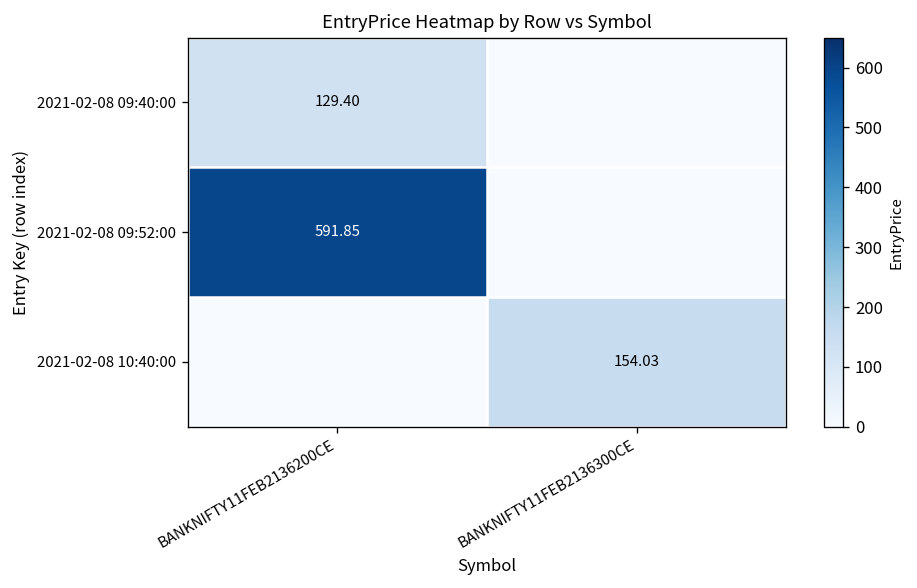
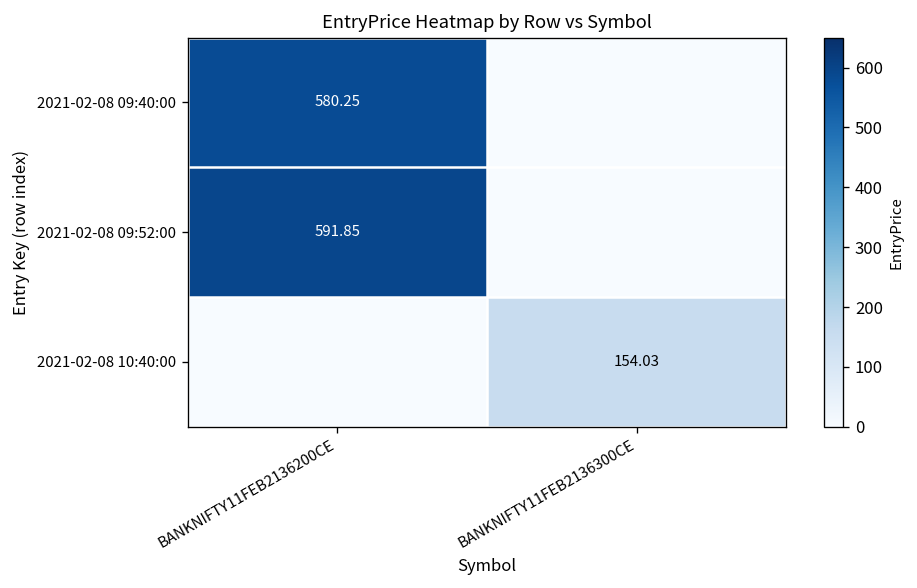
2021-02-08 09:40:00, BANKNIFTY11FEB2136200CE: 129.40 -> 580.25
